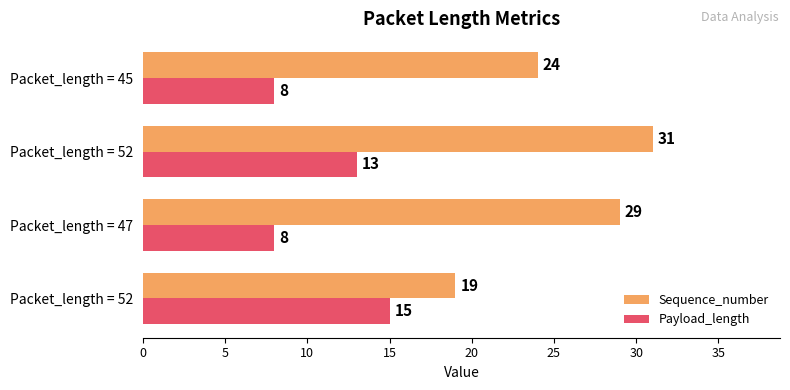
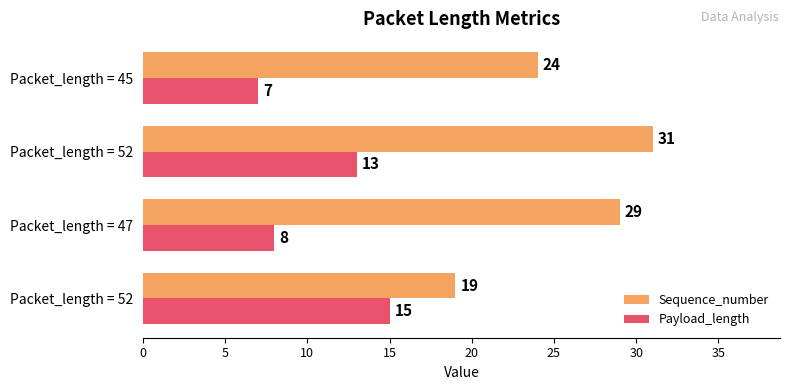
Payload_length, Packet_length = 45: 8 -> 7
